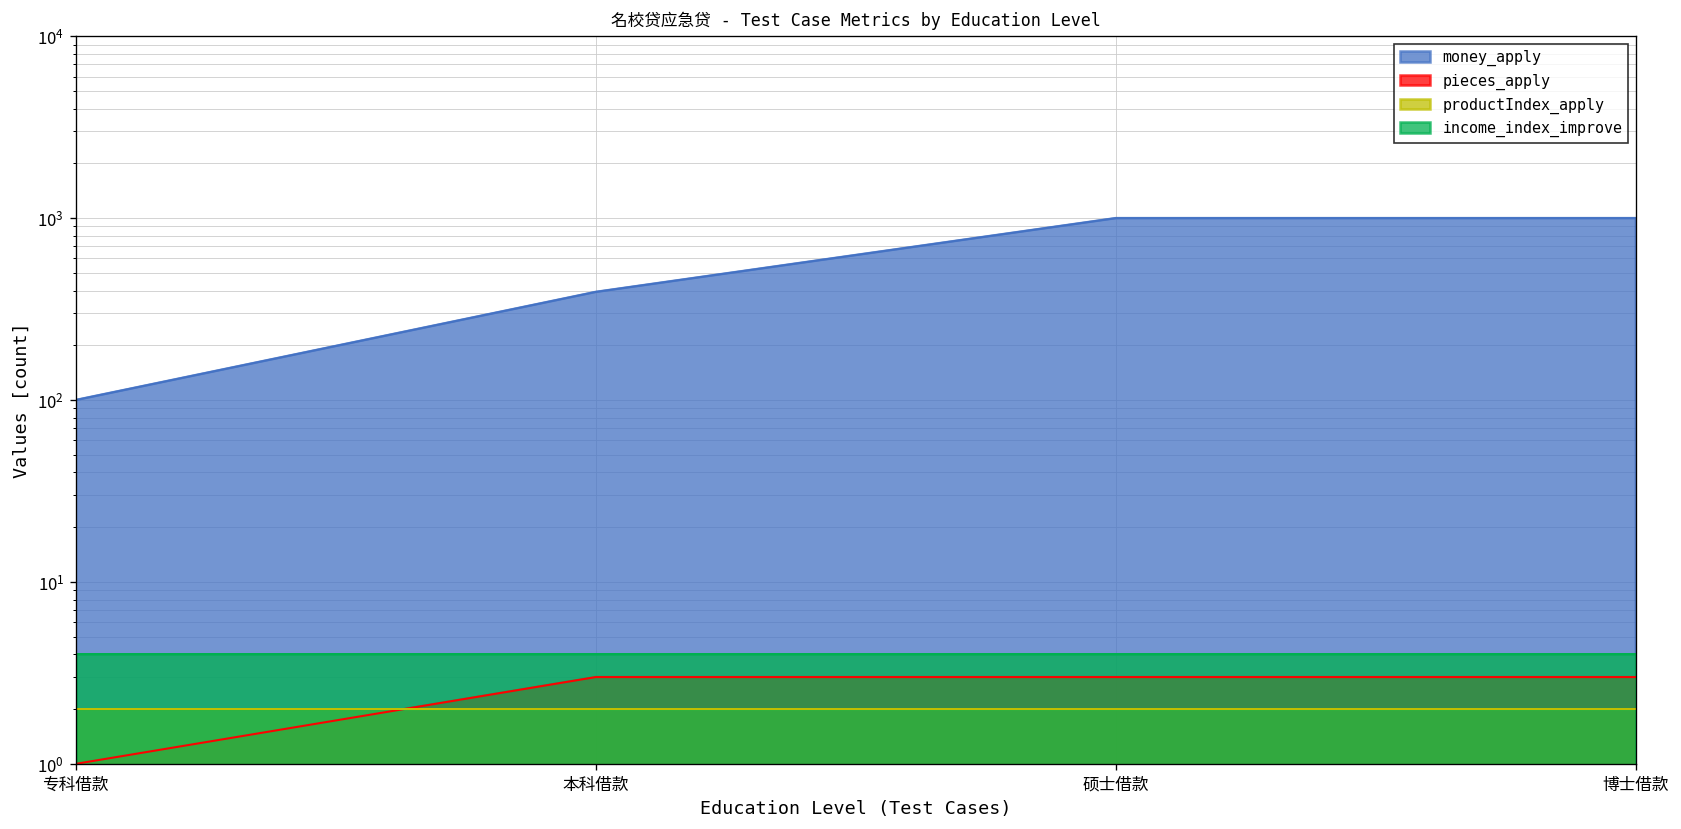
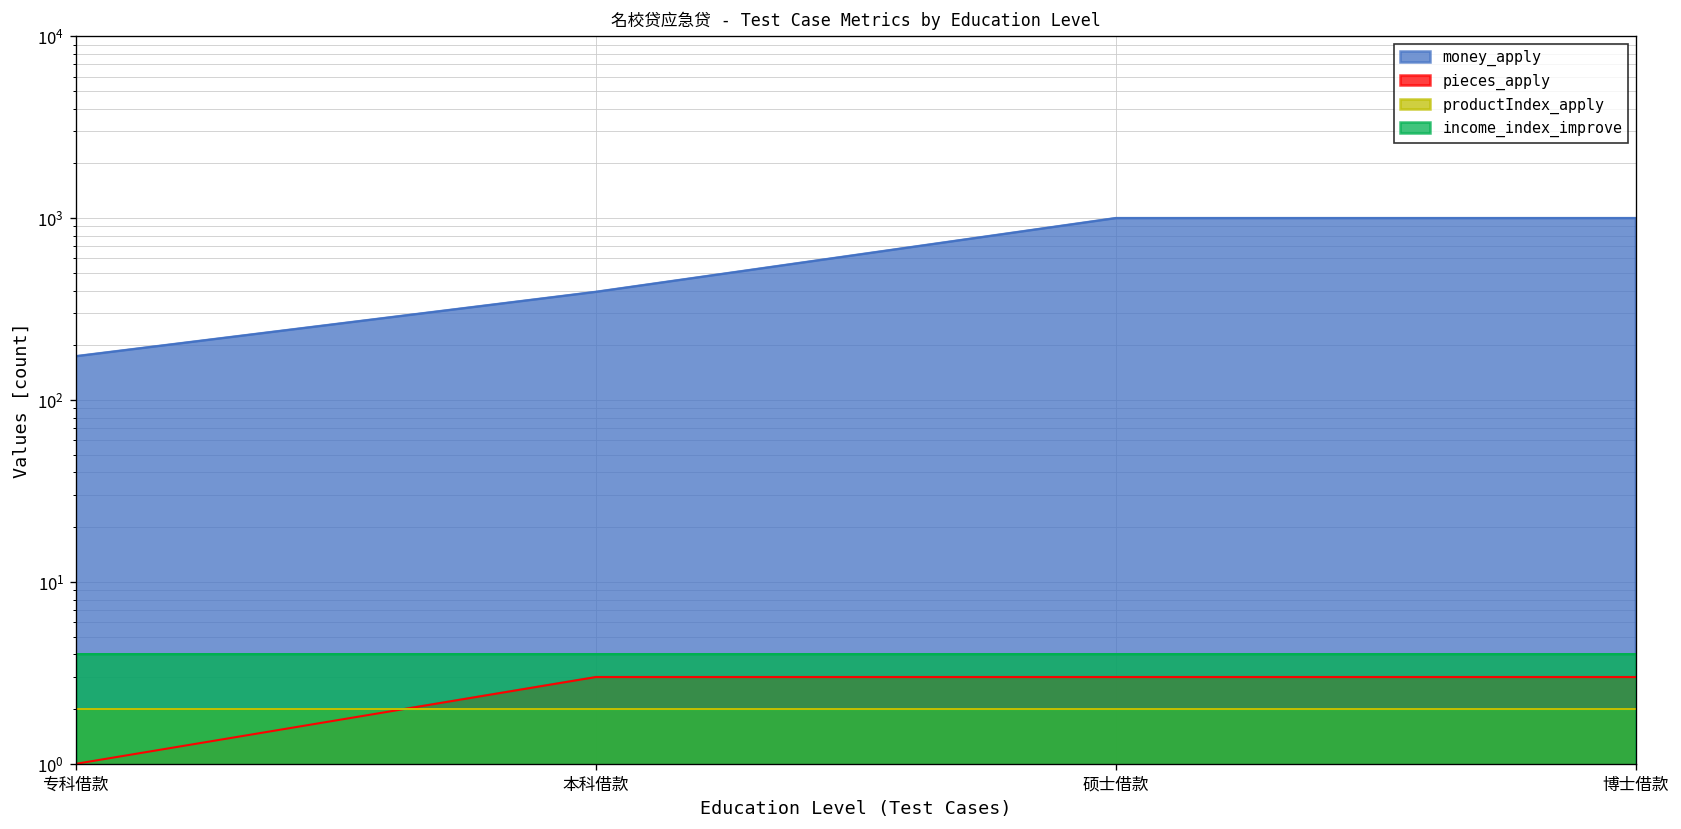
money_apply, 专科借款: 100 -> 170
